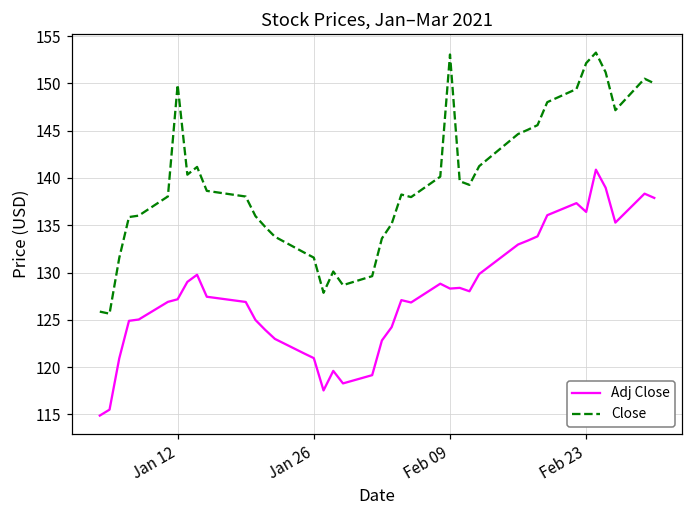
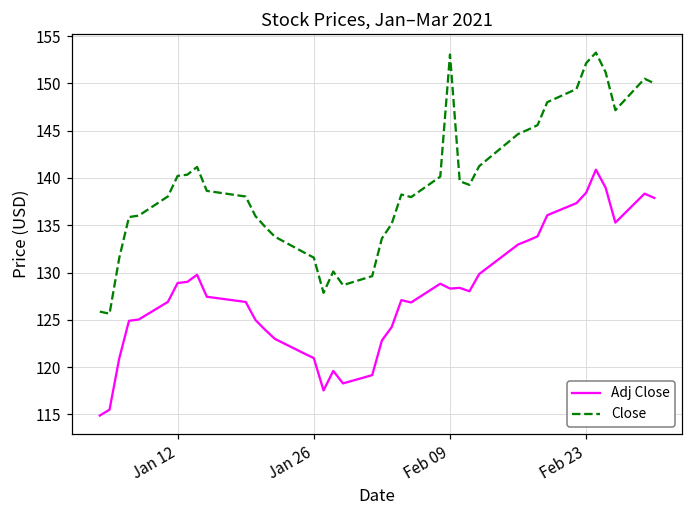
Adj Close, Jan 12: 127 -> 129
Close, Jan 12: 150 -> 140
Adj Close, Feb 23: 136 -> 138
